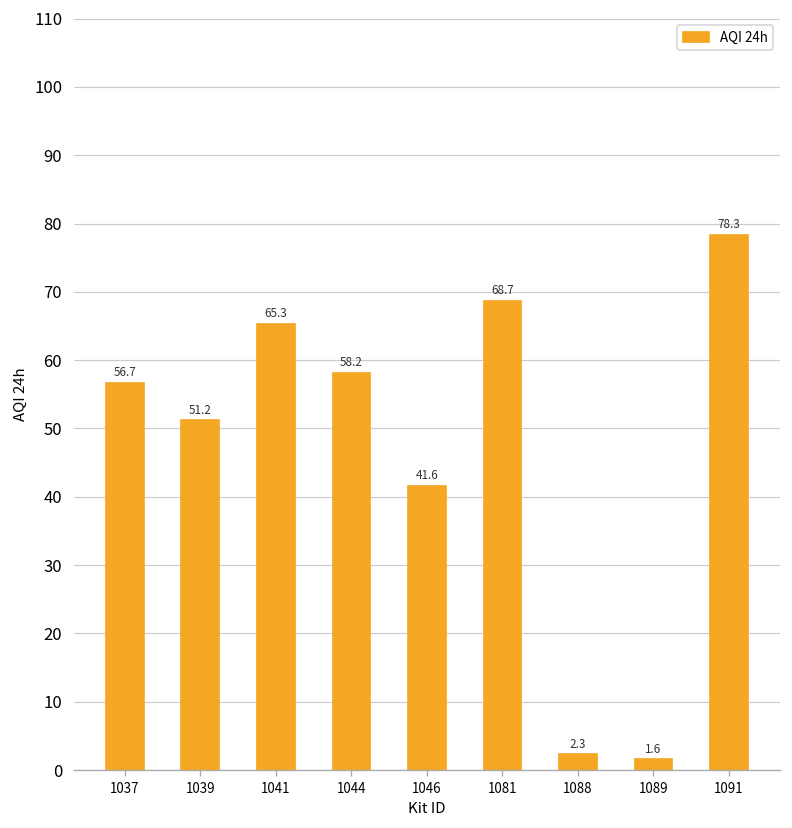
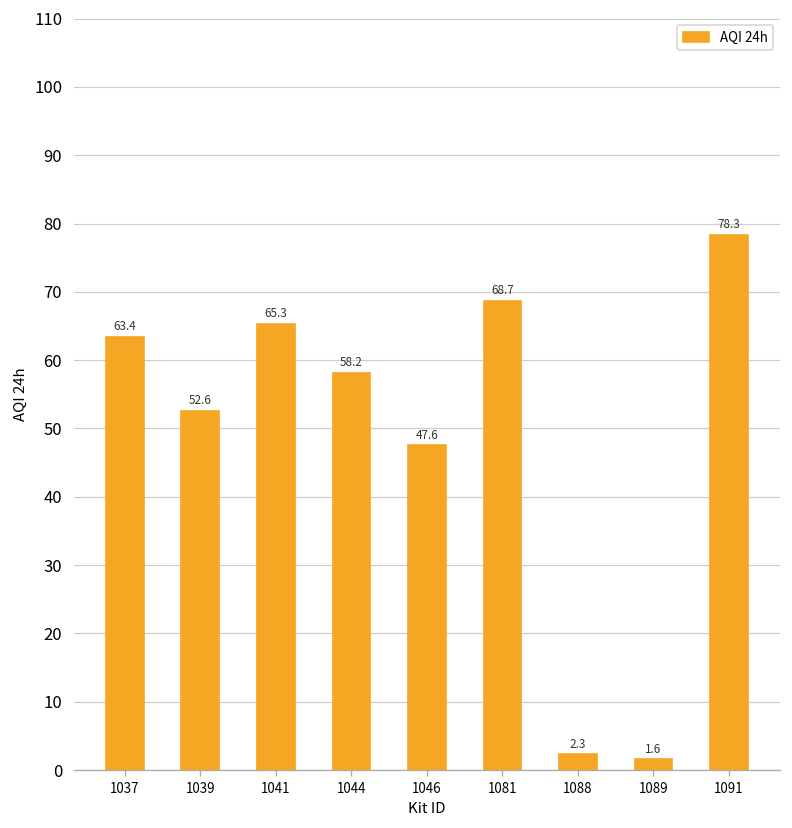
1037: 56.7 -> 63.4
1039: 51.2 -> 52.6
1046: 41.6 -> 47.6
